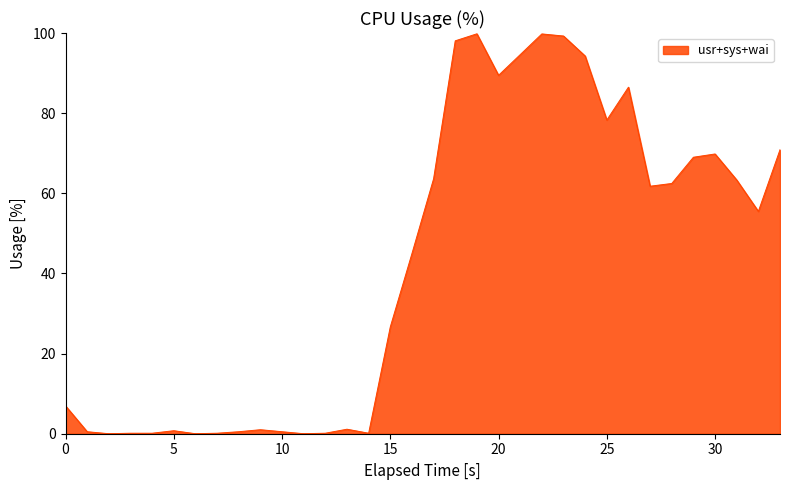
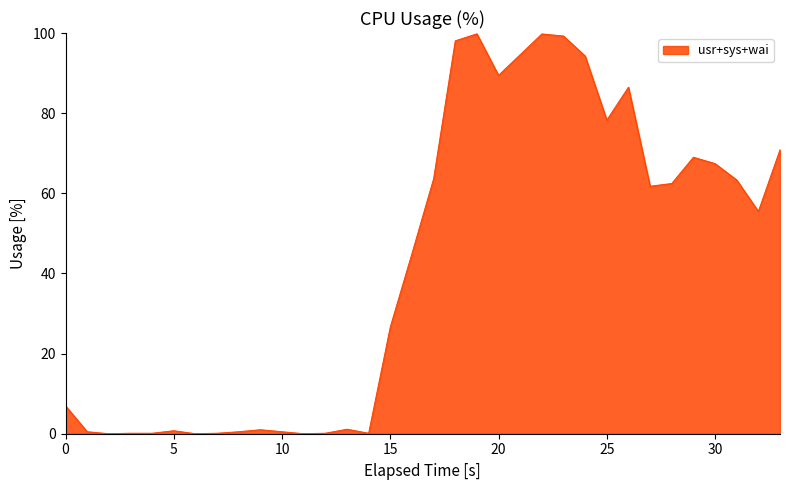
30: 70 -> 67
